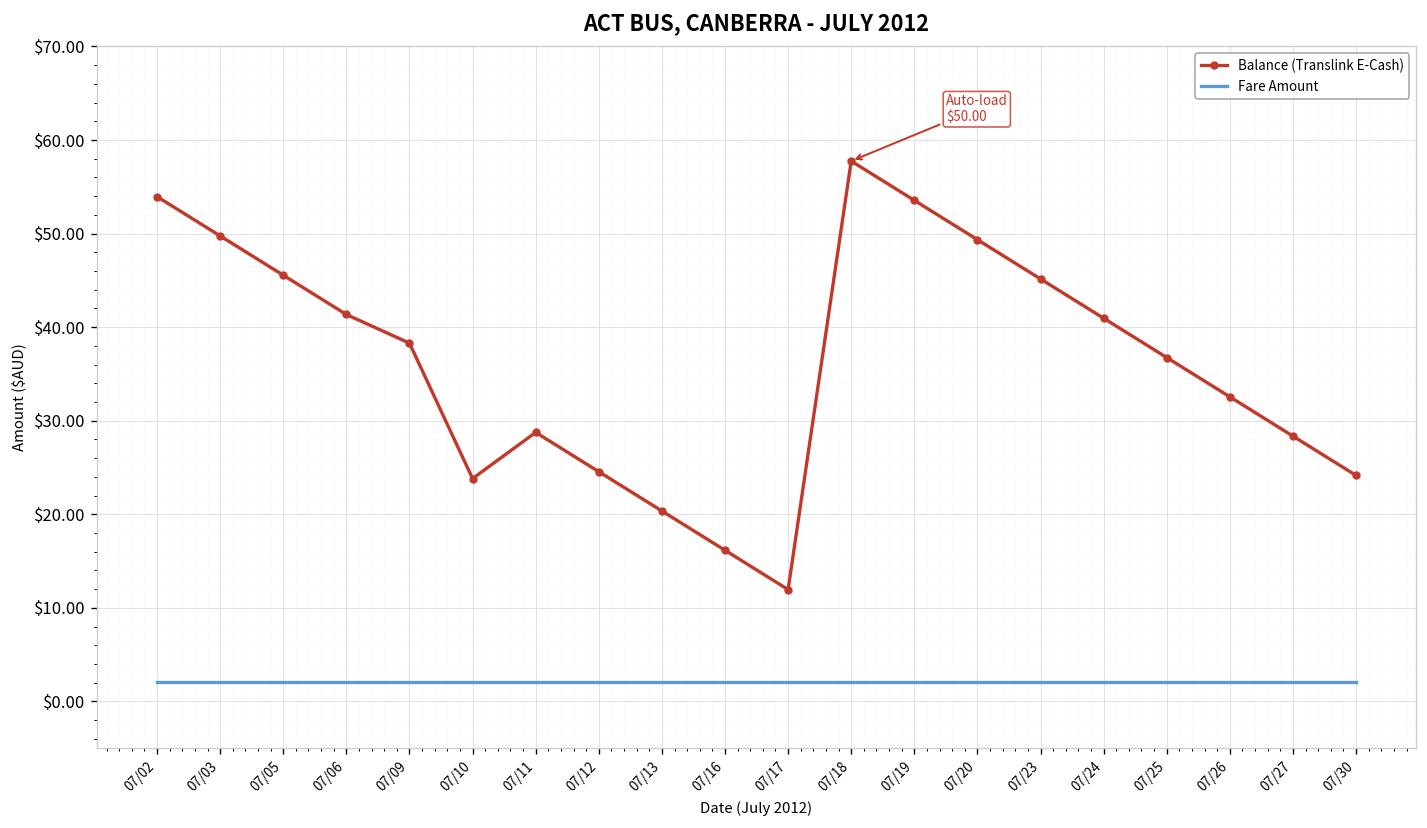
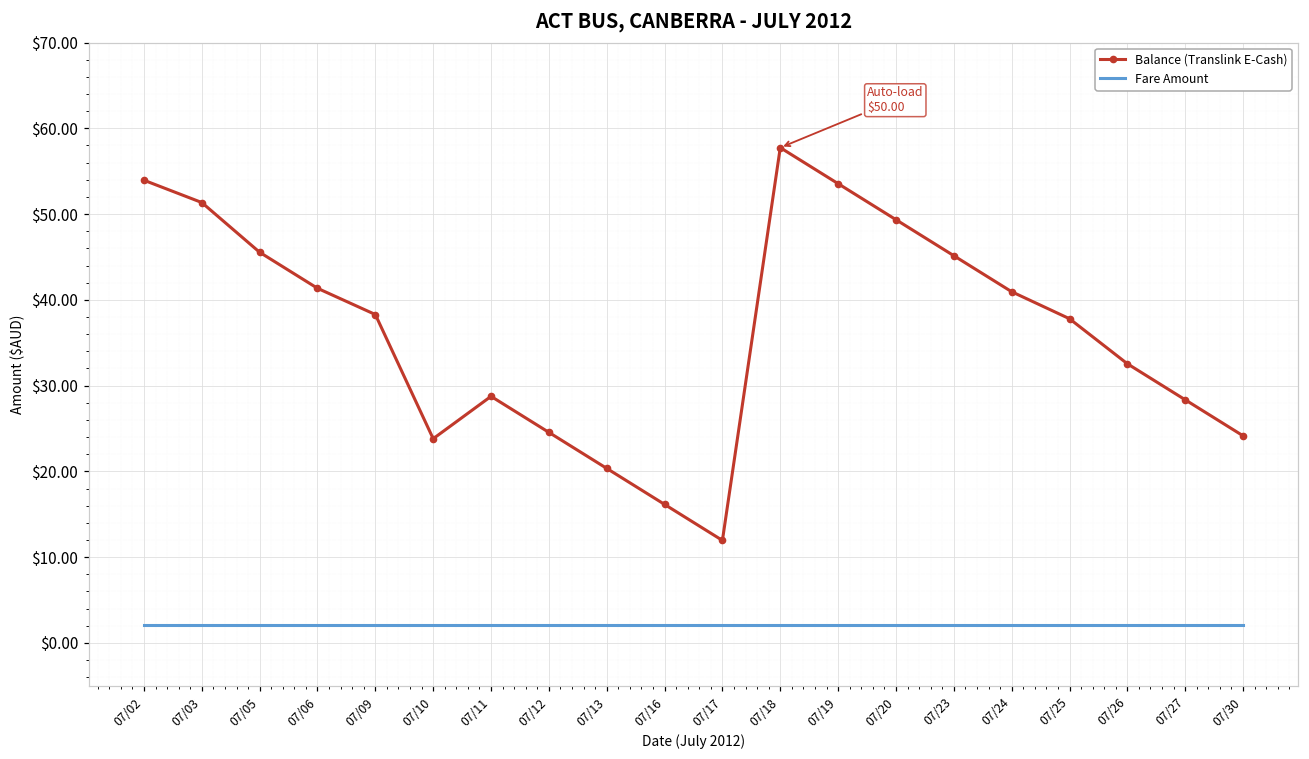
Balance (Translink E-Cash), 07/03: $50 -> $51
Balance (Translink E-Cash), 07/25: $37 -> $38
